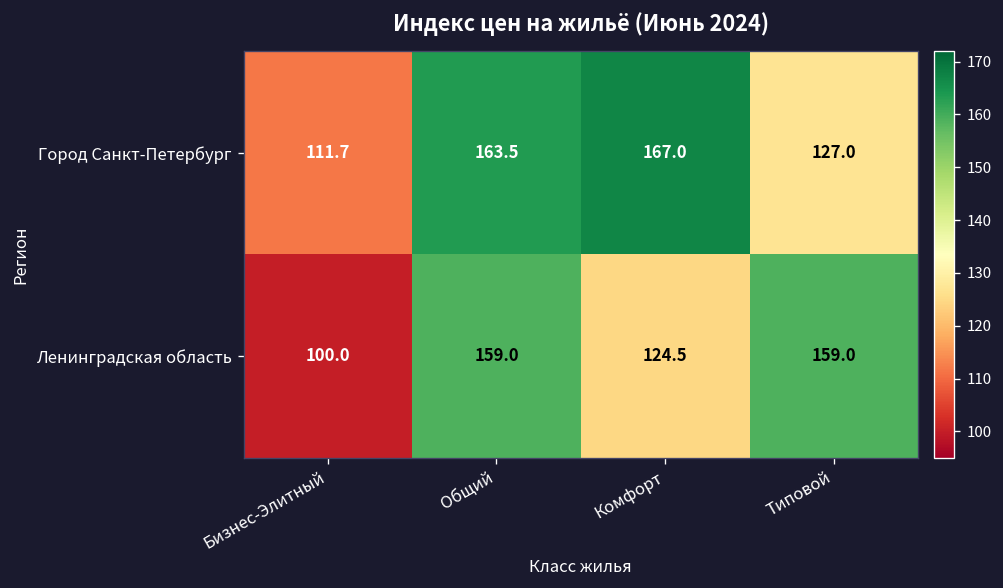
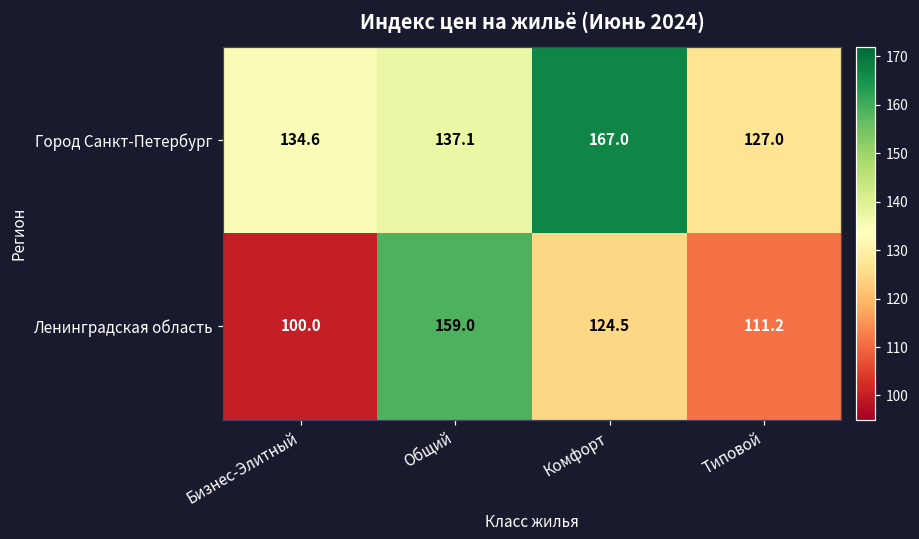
Город Санкт-Петербург, Бизнес-Элитный: 111.7 -> 134.6
Город Санкт-Петербург, Общий: 163.5 -> 137.1
Ленинградская область, Типовой: 159.0 -> 111.2
